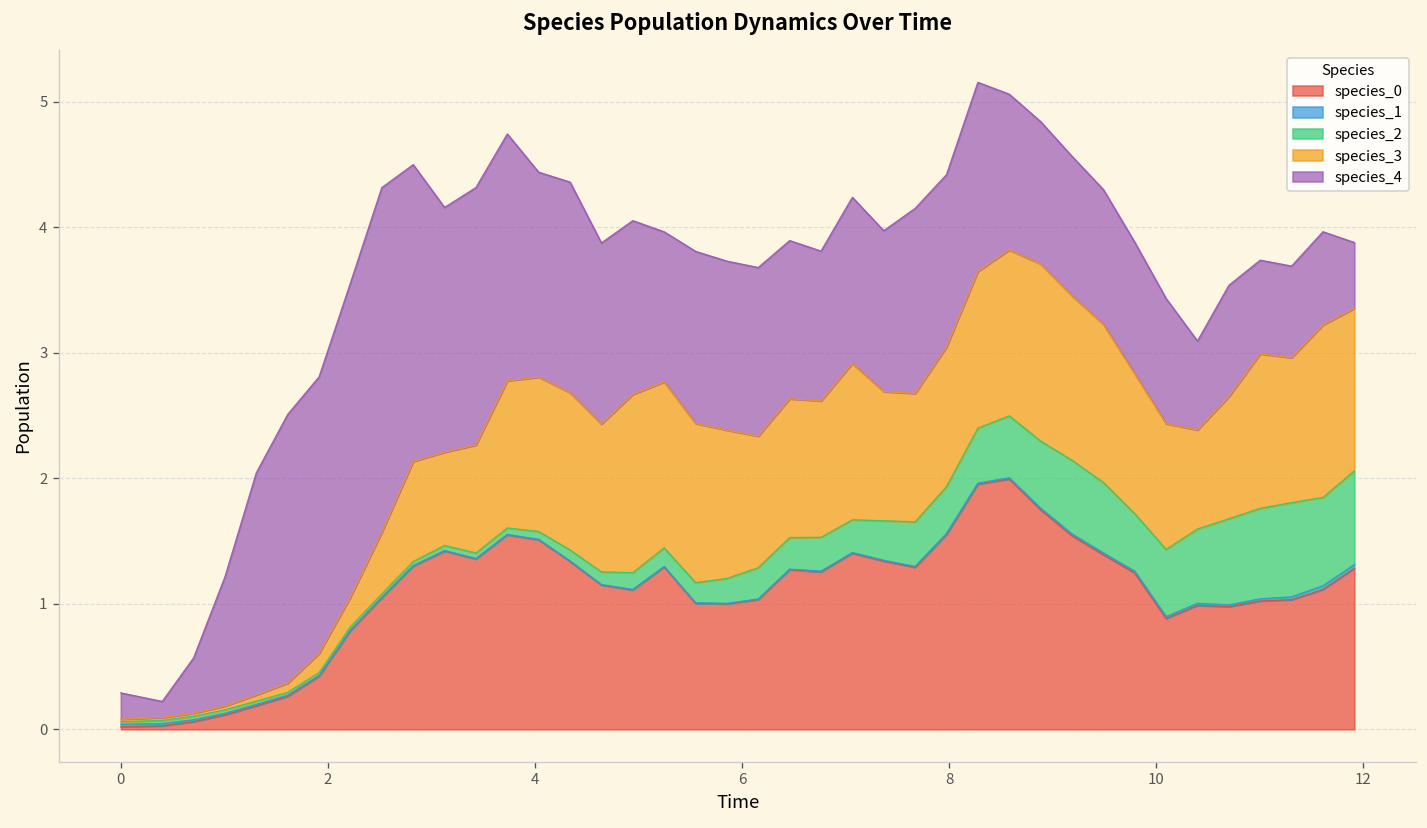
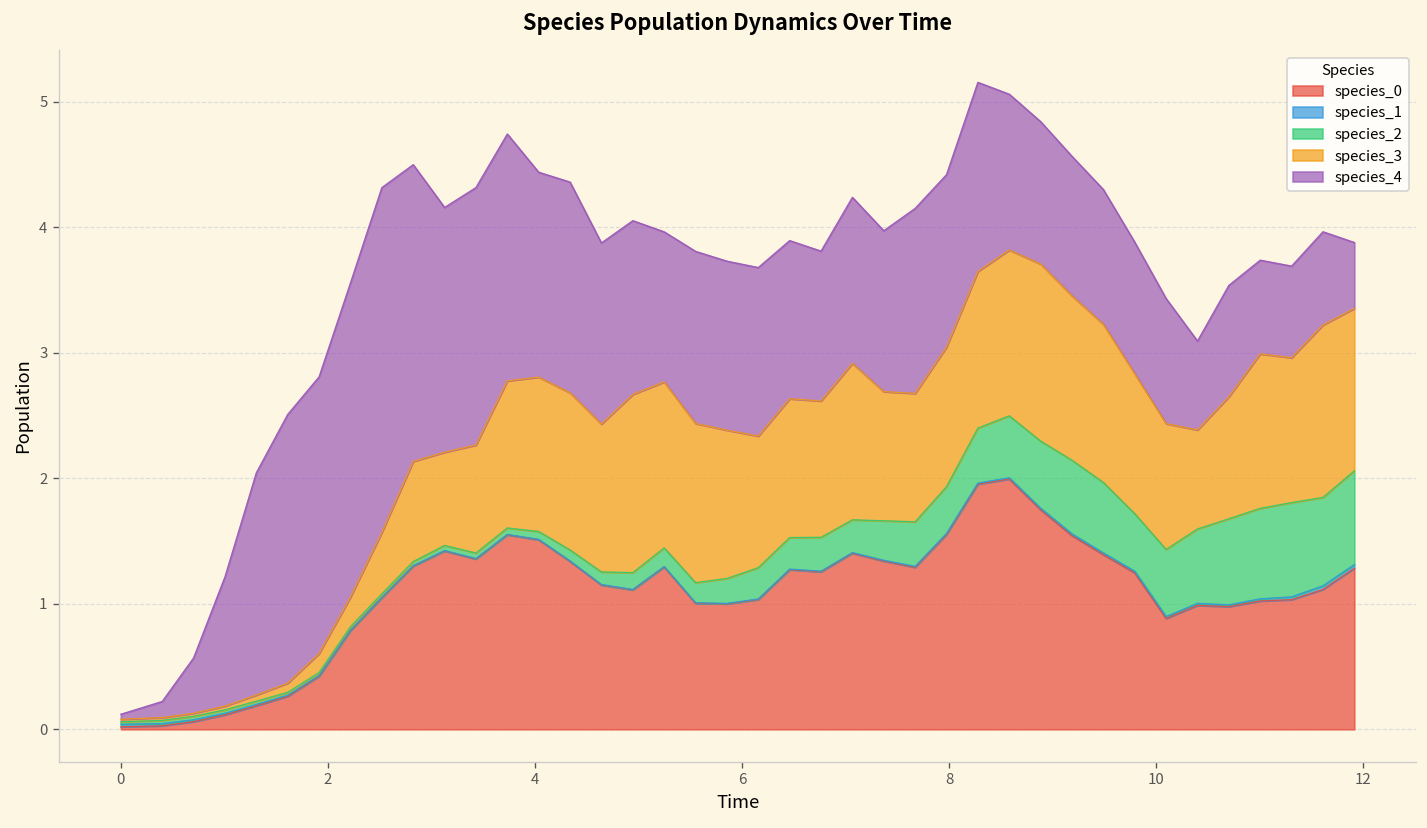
species_4, 0: 0.21 -> 0.04
